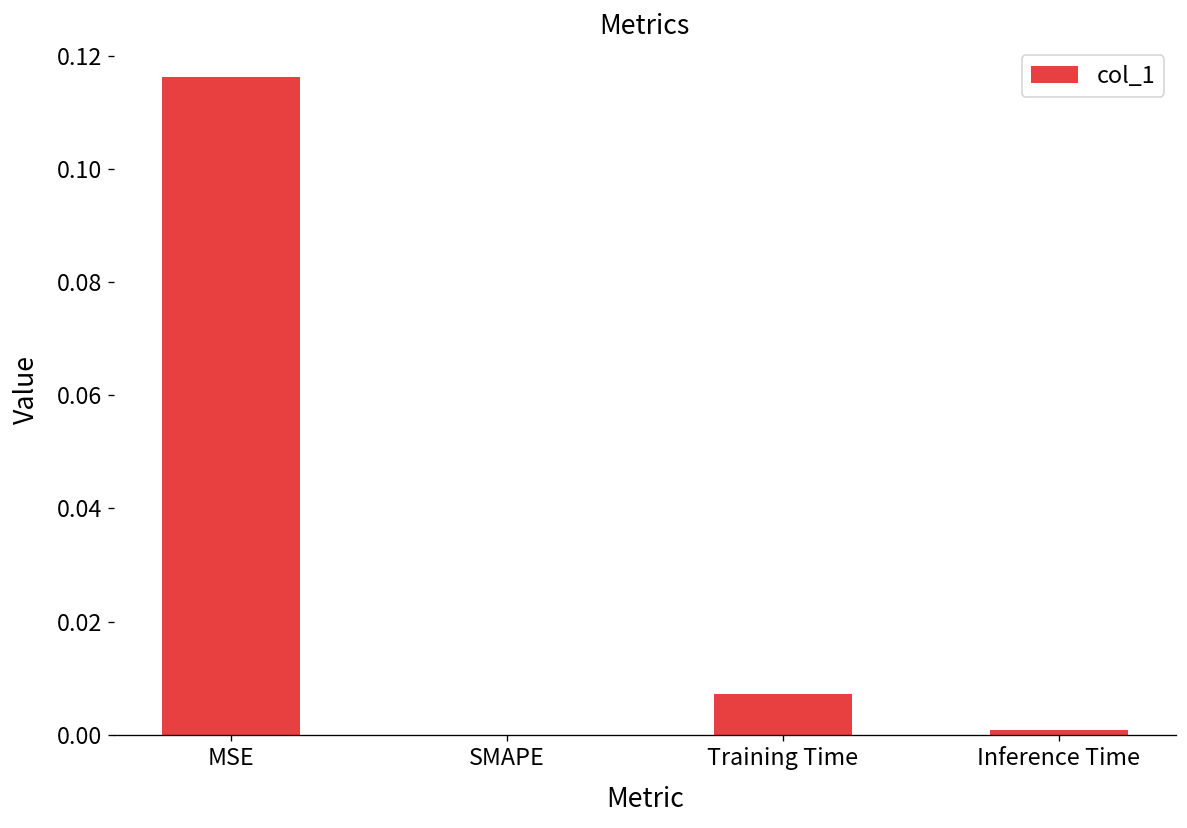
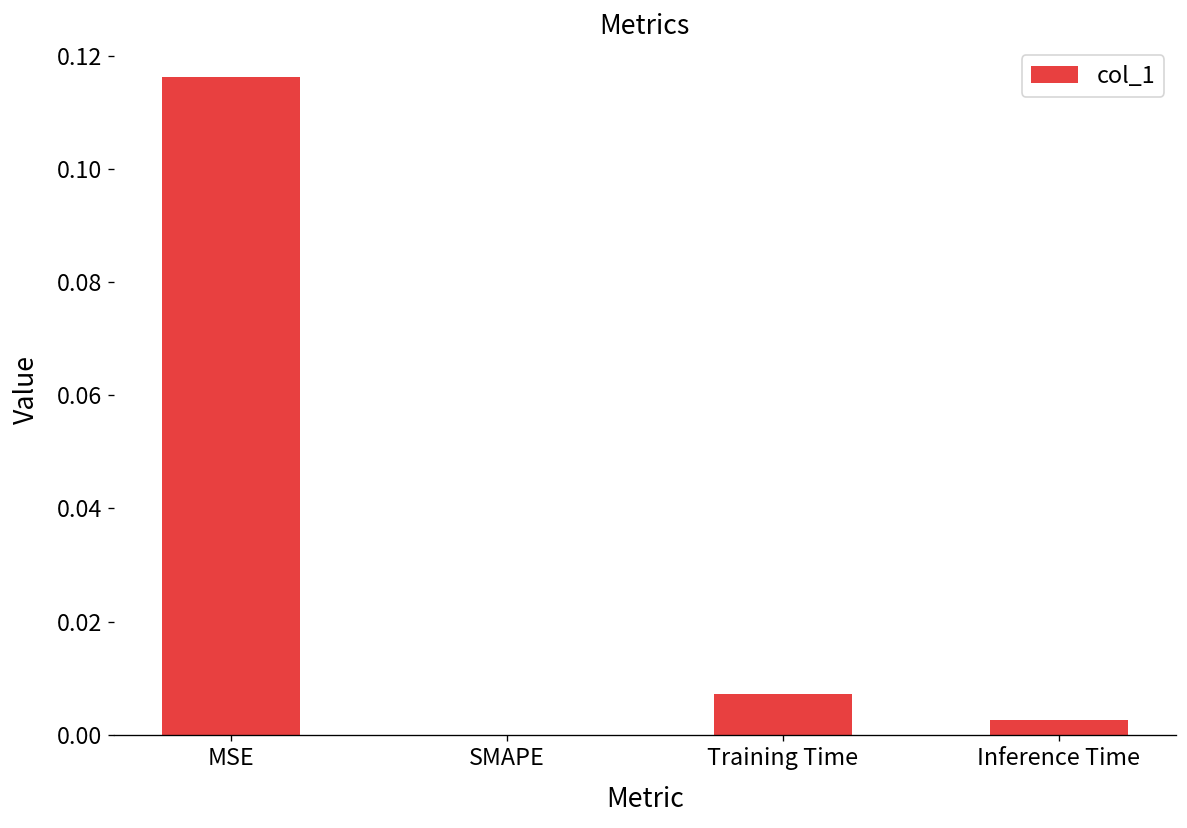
Inference Time: 0.001 -> 0.003
